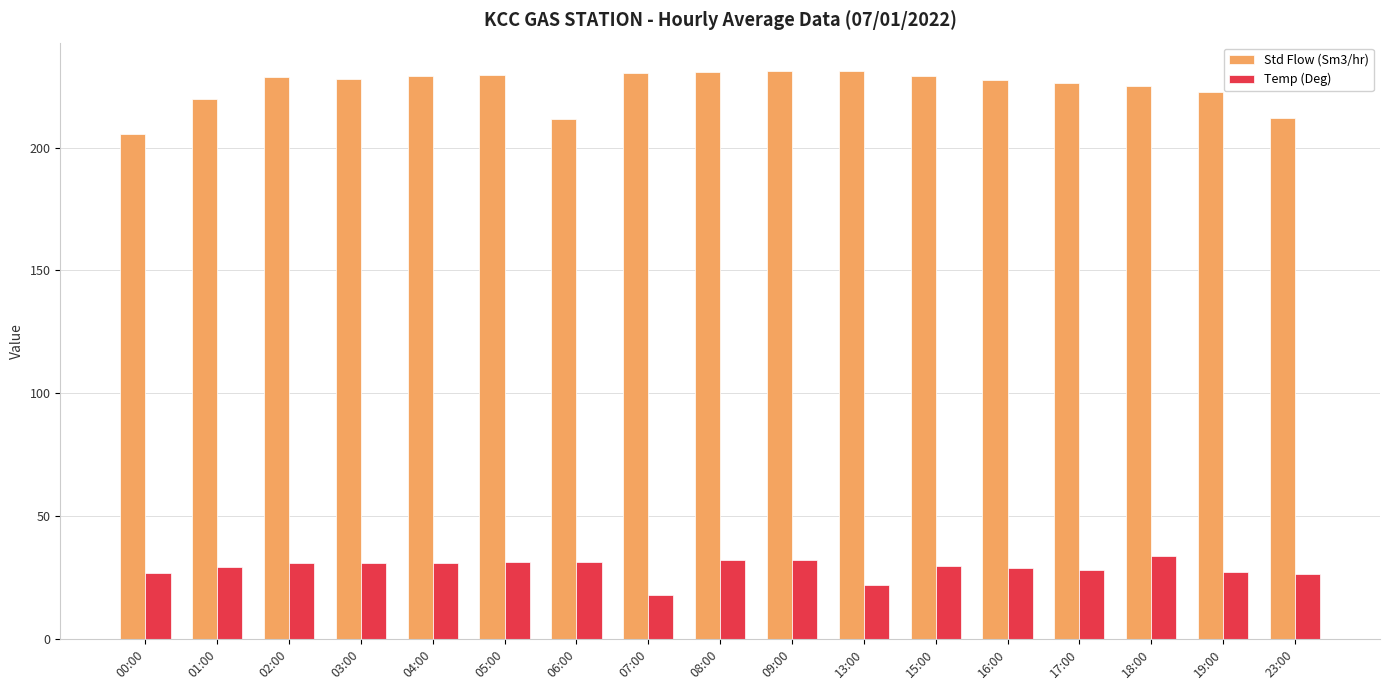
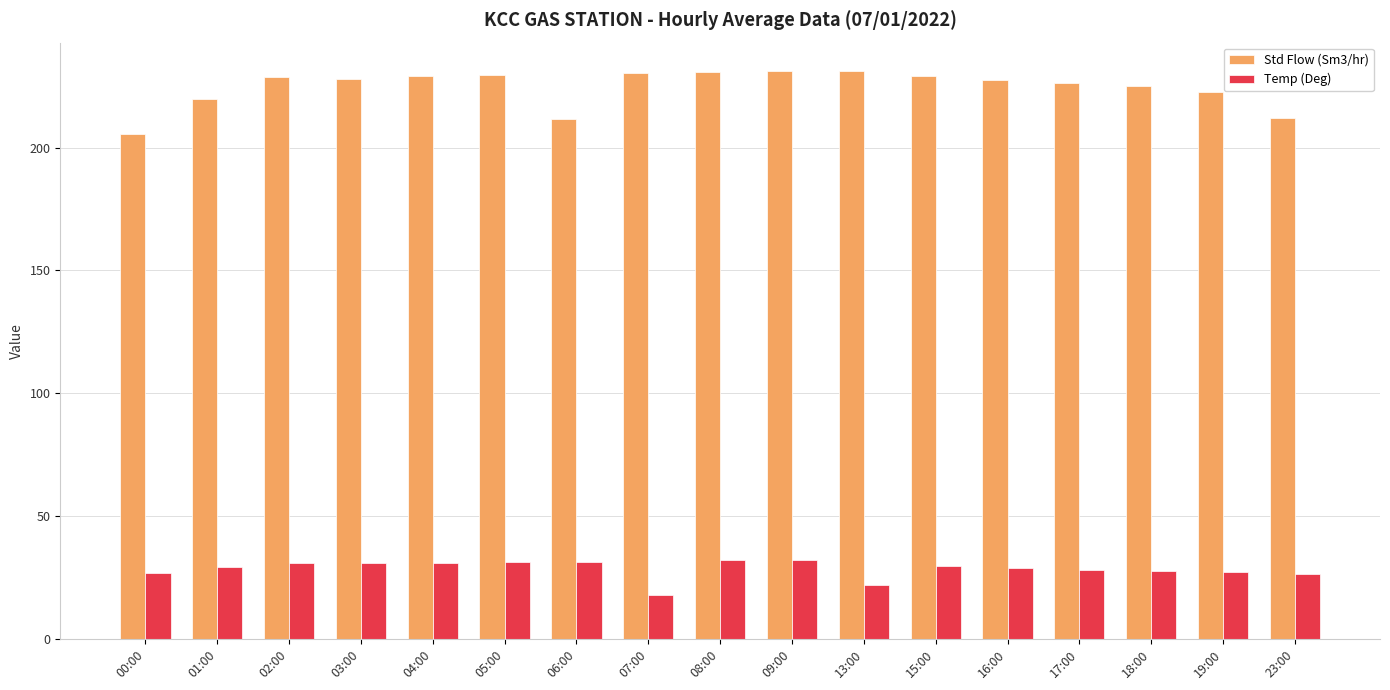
Temp (Deg), 18:00: 34 -> 27
